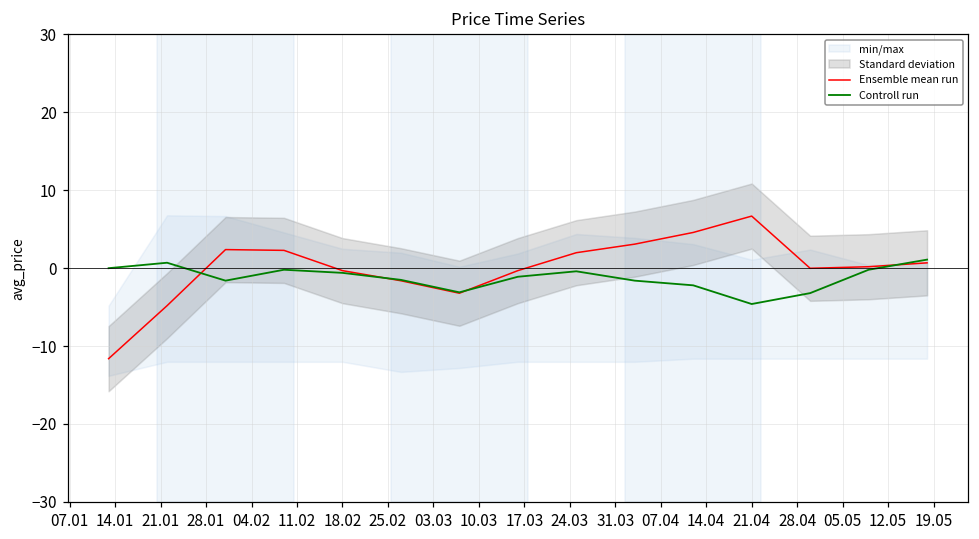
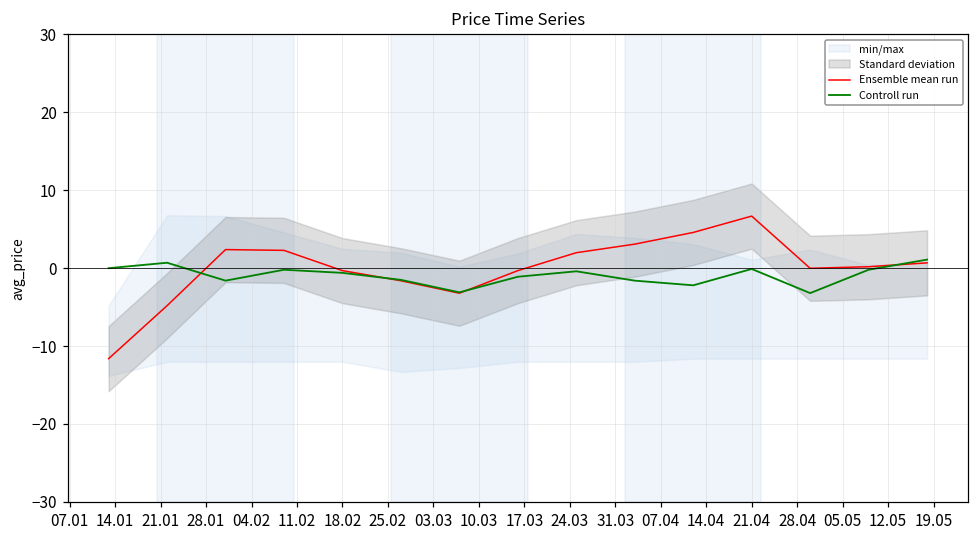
Controll run, 21.04: -5 -> 0
